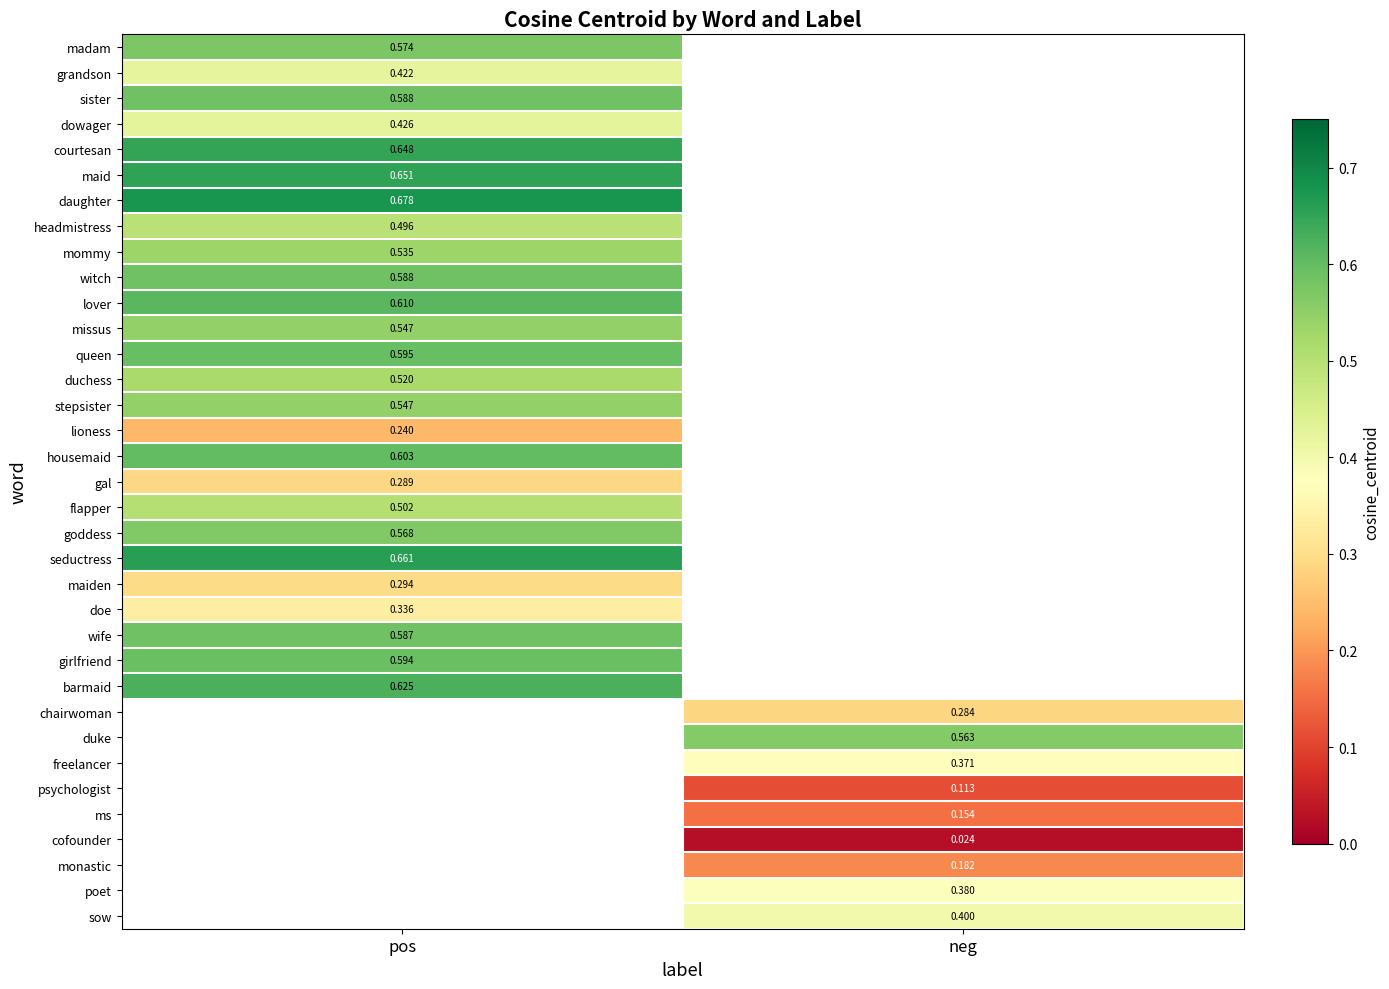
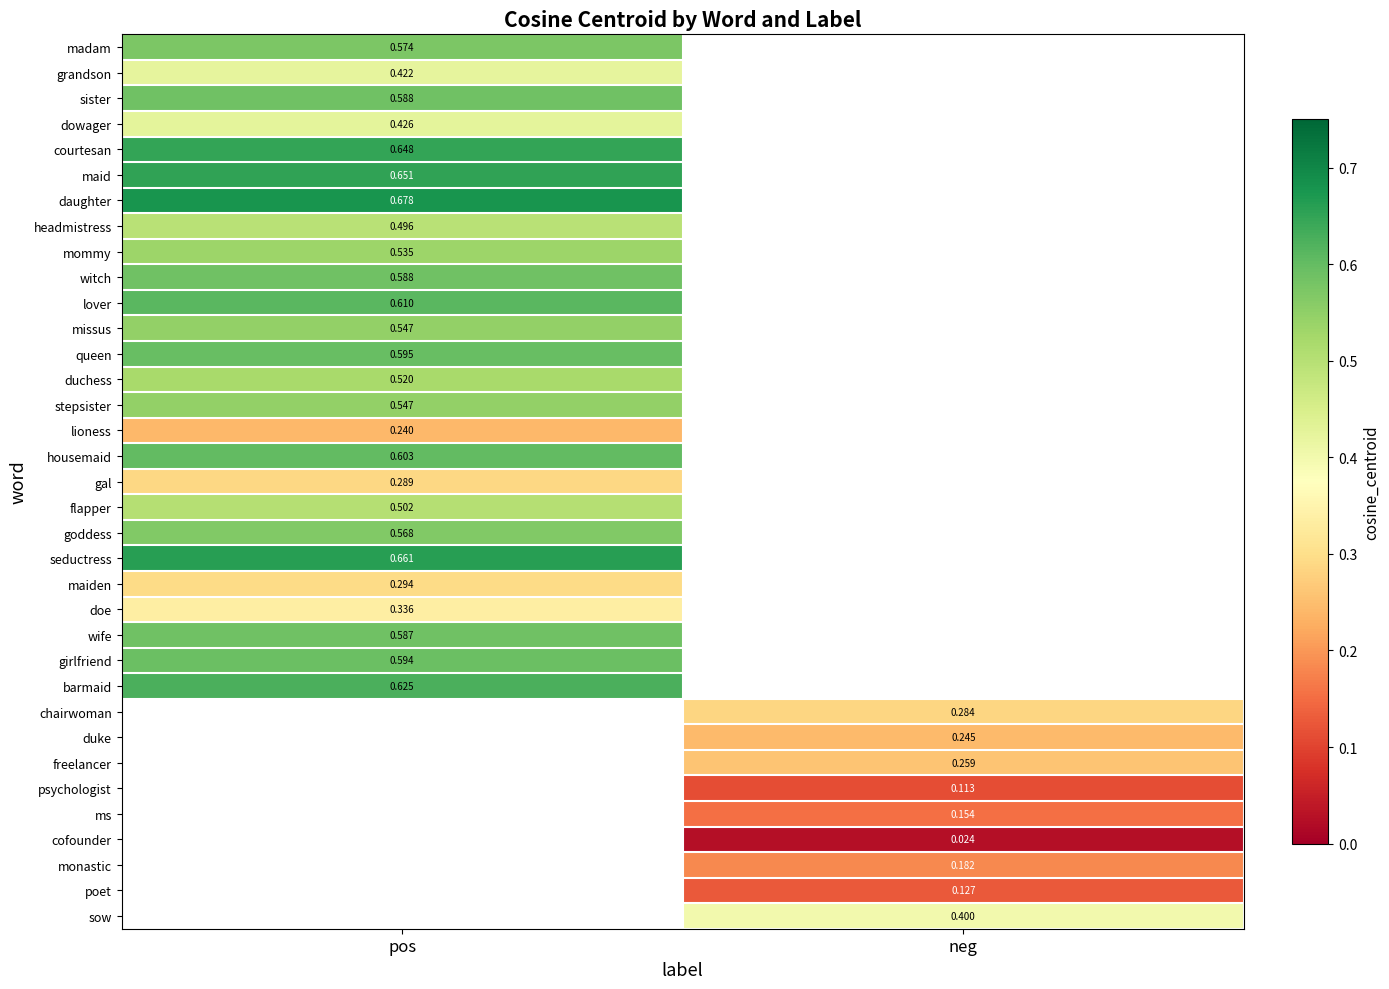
duke, neg: 0.563 -> 0.245
freelancer, neg: 0.371 -> 0.259
poet, neg: 0.380 -> 0.127
